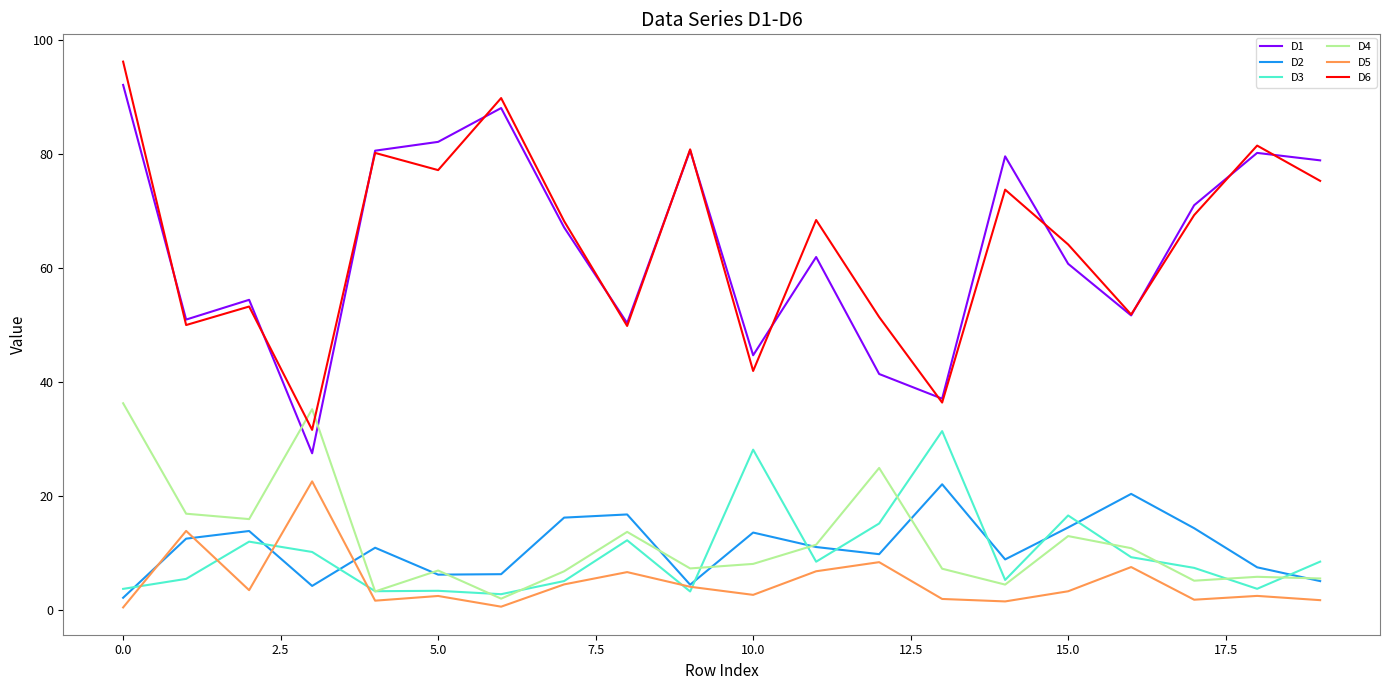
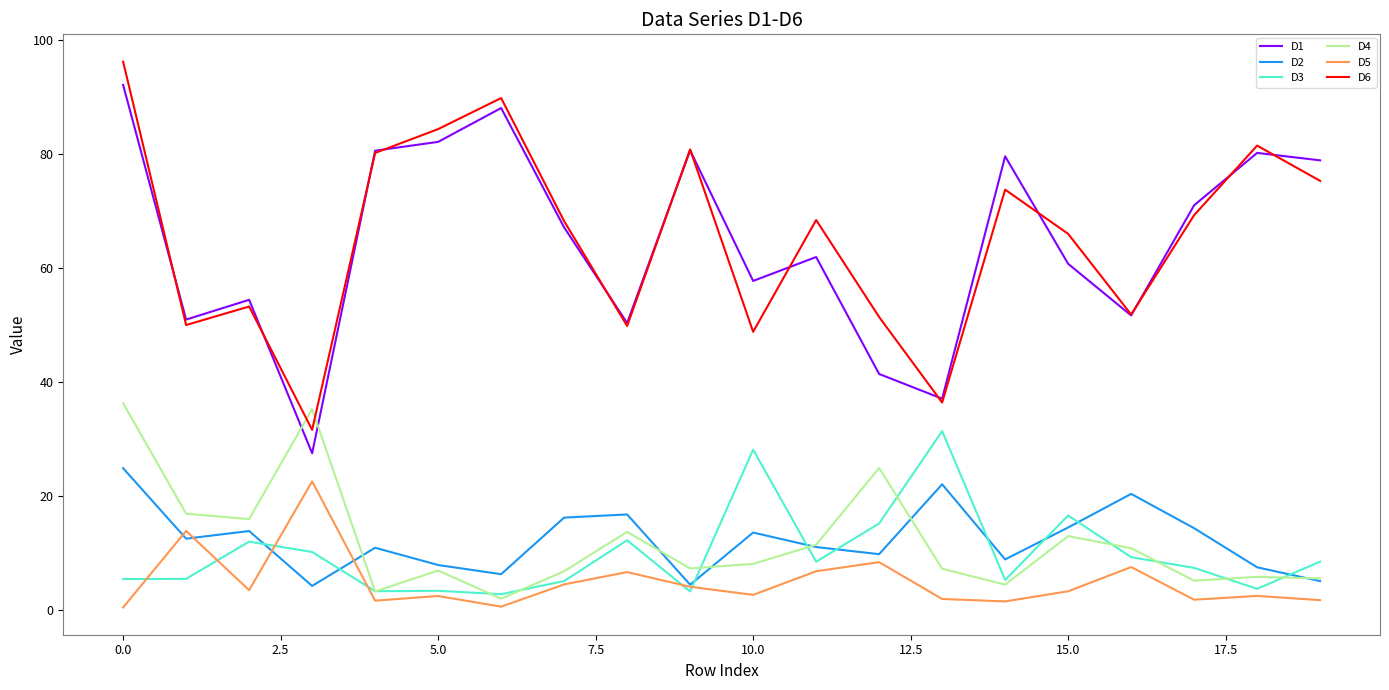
D2, 0.0: 2 -> 25
D3, 0.0: 4 -> 5
D2, 5.0: 6 -> 8
D6, 5.0: 77 -> 84
D1, 10.0: 45 -> 58
D6, 10.0: 42 -> 49
D6, 15.0: 64 -> 66
